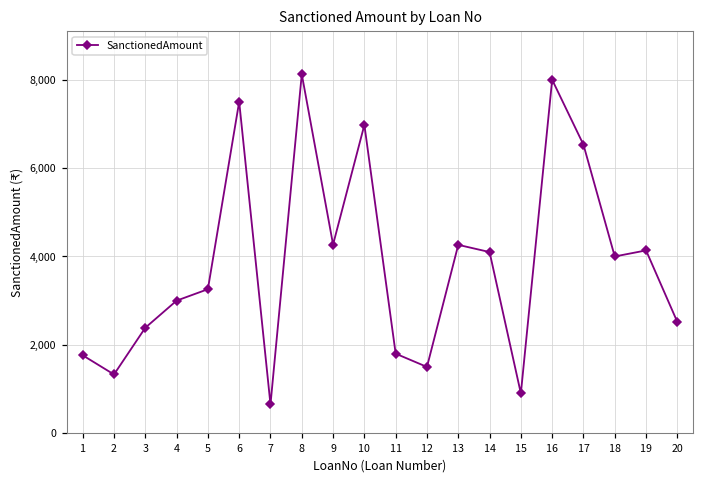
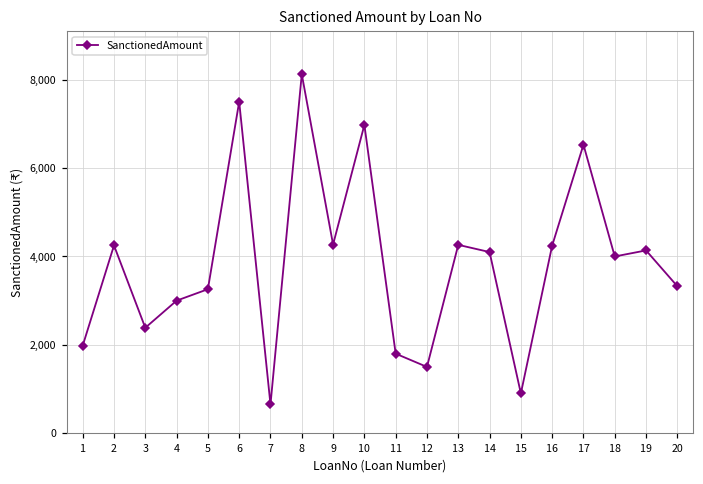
1: 1,800 -> 2,000
2: 1,300 -> 4,300
16: 8,000 -> 4,200
20: 2,500 -> 3,300
